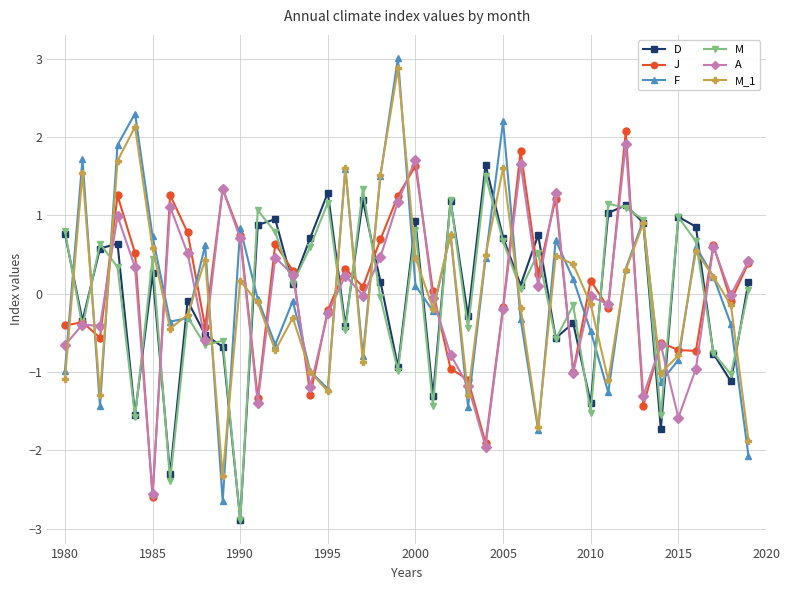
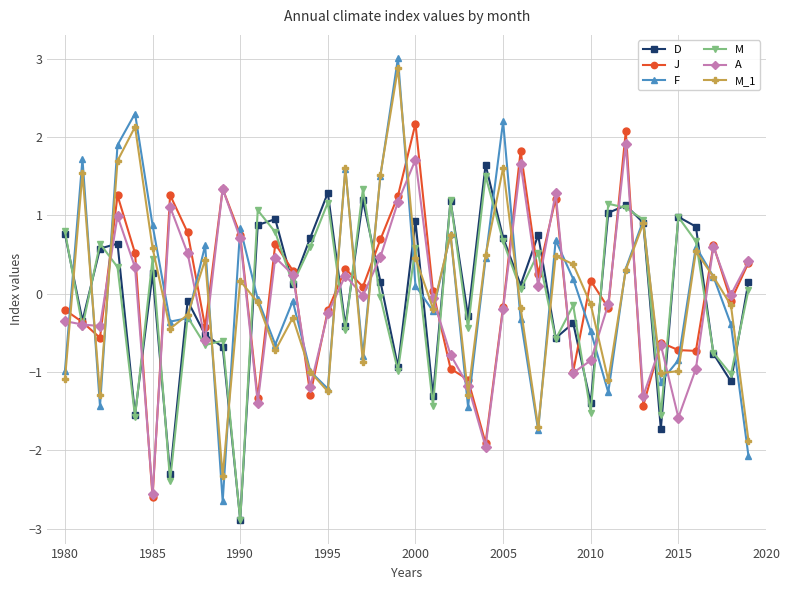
J, 1980: -0.4 -> -0.2
A, 1980: -0.7 -> -0.4
F, 1985: 0.7 -> 0.9
J, 2000: 1.6 -> 2.2
M, 2000: 0.8 -> 0.6
A, 2010: 0.0 -> -0.9
M_1, 2015: -0.8 -> -1.0
